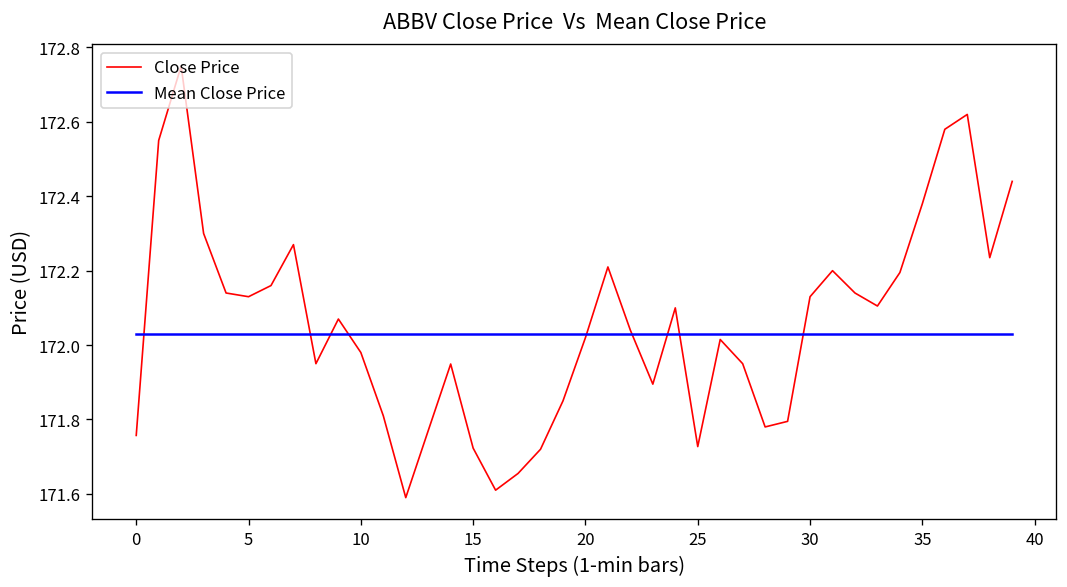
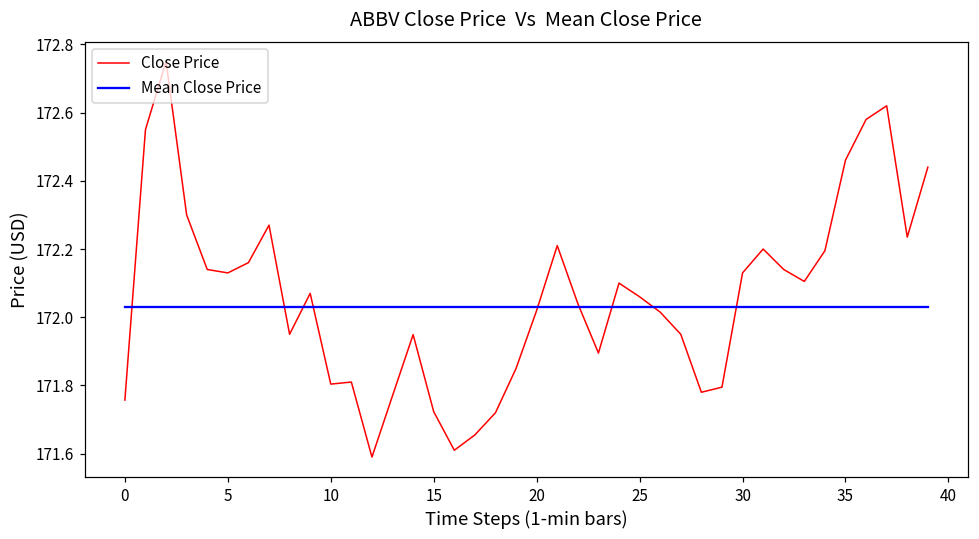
Close Price, 10: 171.98 -> 171.80
Close Price, 25: 171.73 -> 172.06
Close Price, 35: 172.38 -> 172.46
